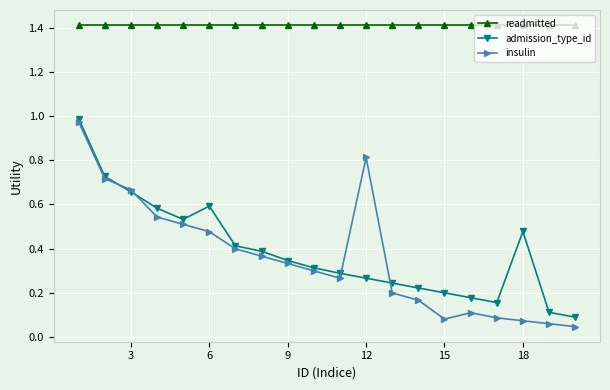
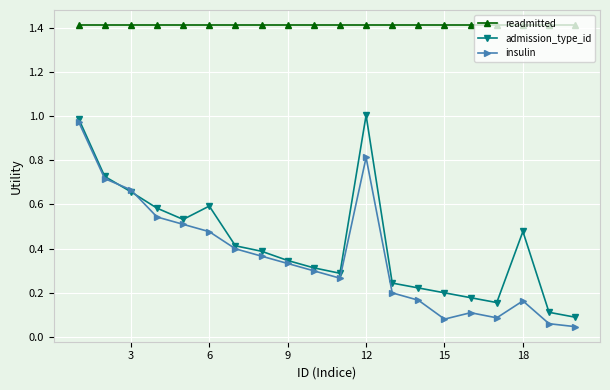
admission_type_id, 12: 0.27 -> 1.00
insulin, 18: 0.07 -> 0.16
